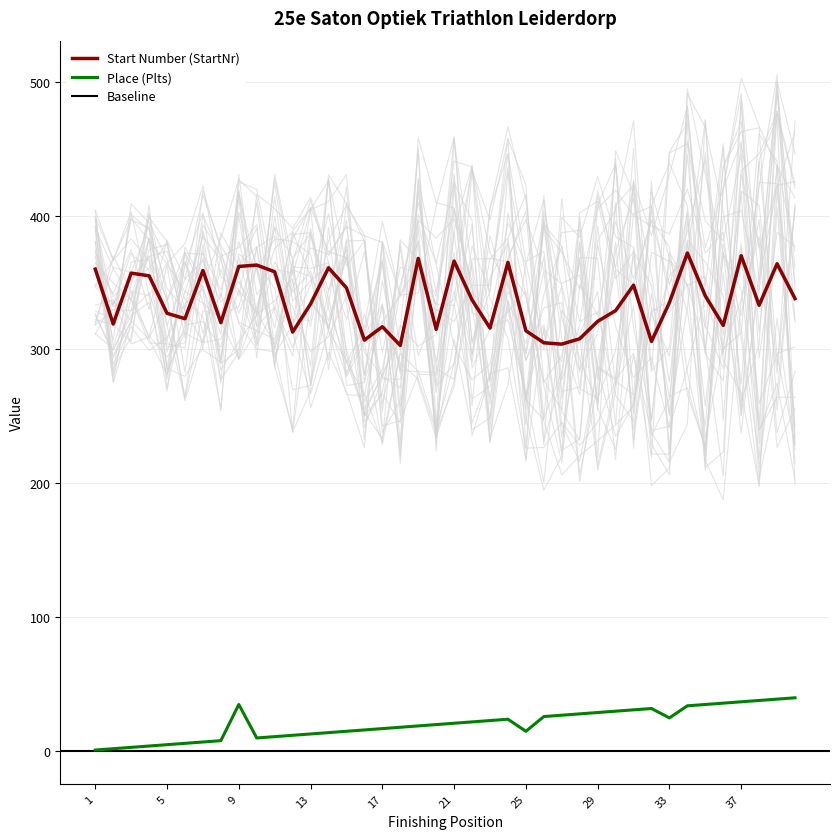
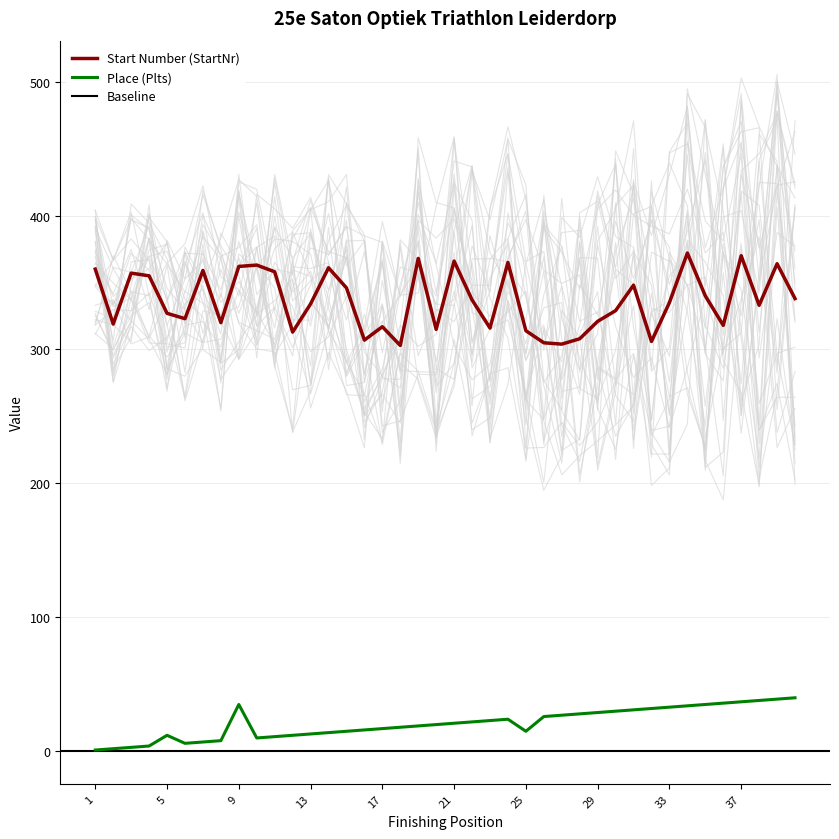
Place (Plts), 5: 5 -> 12
Place (Plts), 33: 25 -> 33
